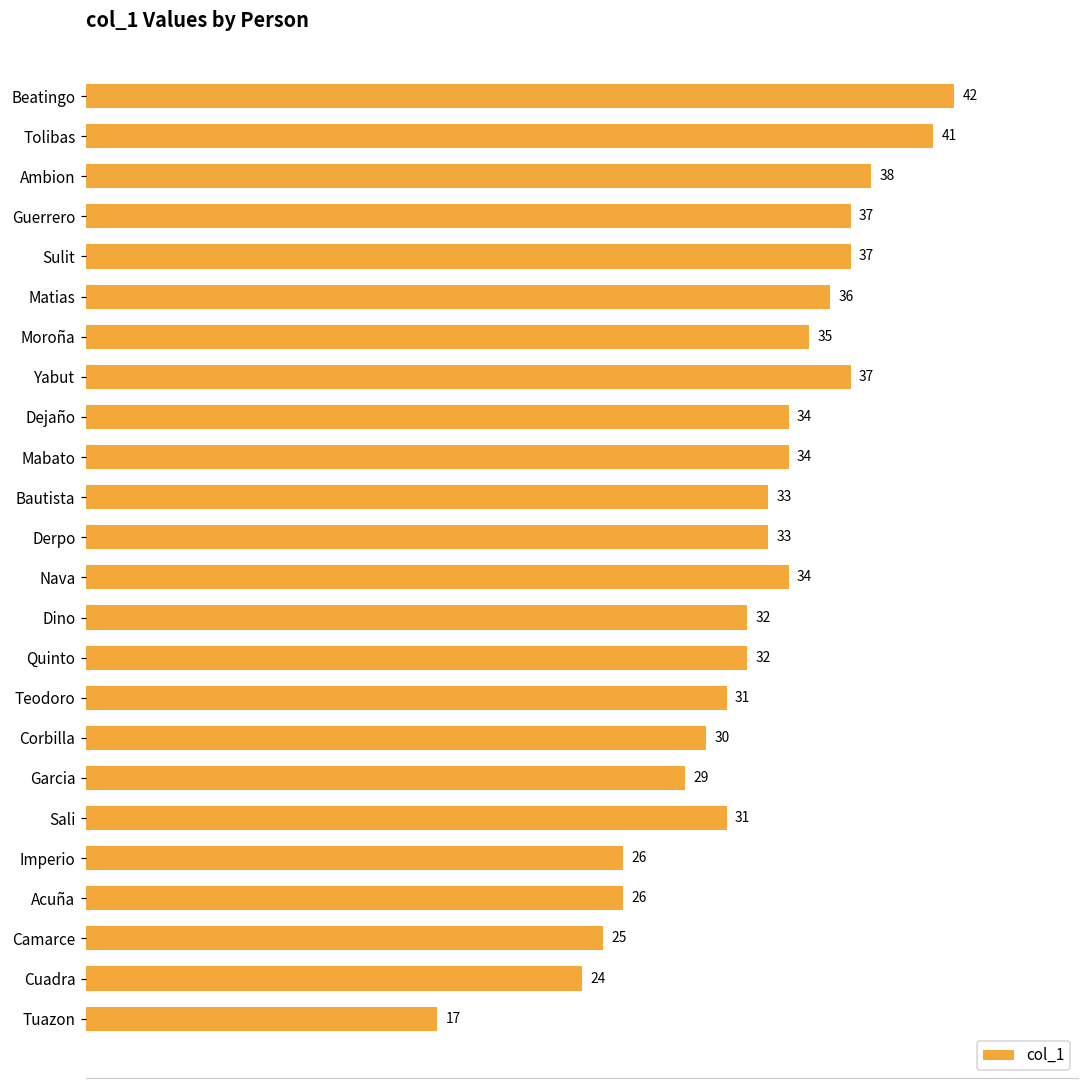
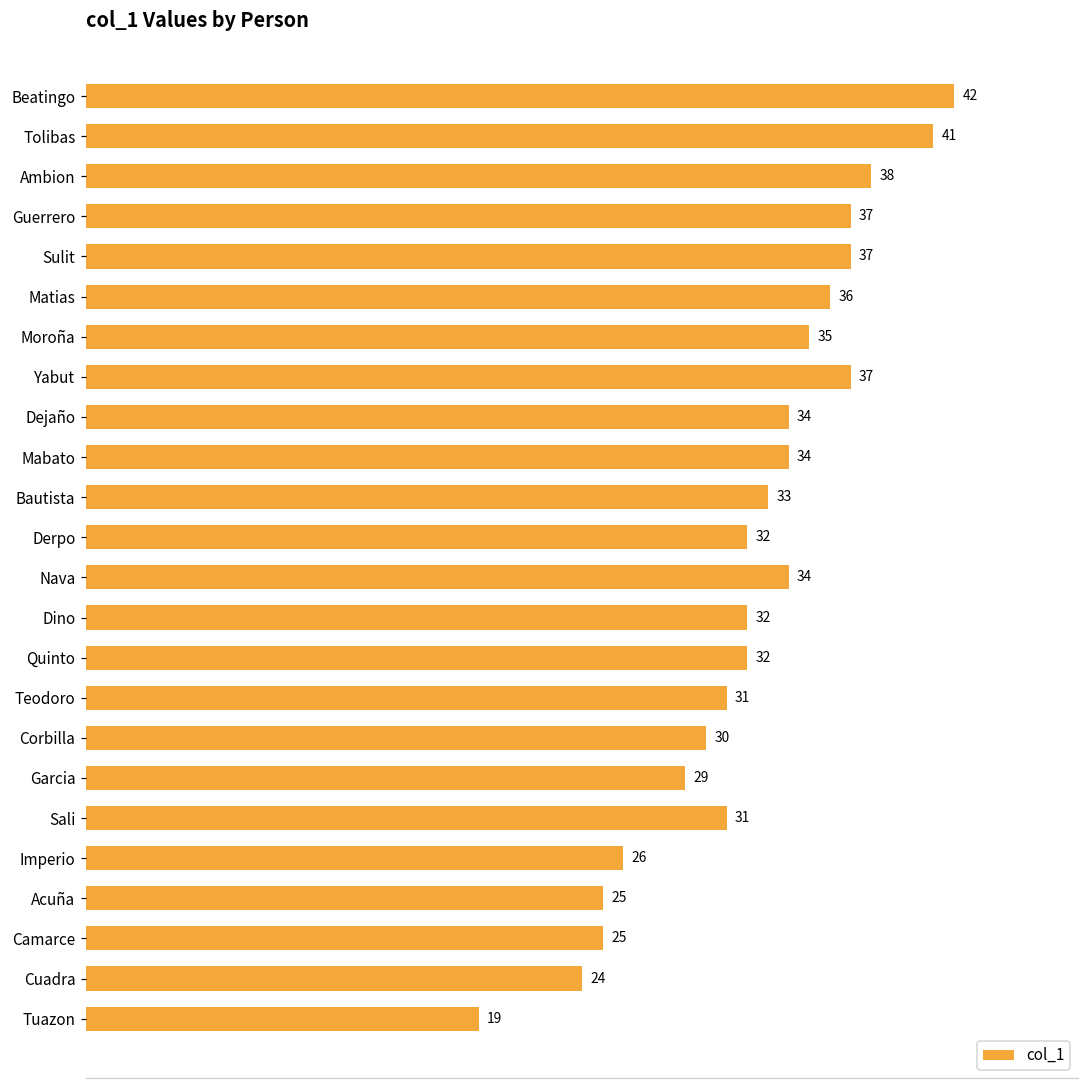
Derpo: 33 -> 32
Acuña: 26 -> 25
Tuazon: 17 -> 19
